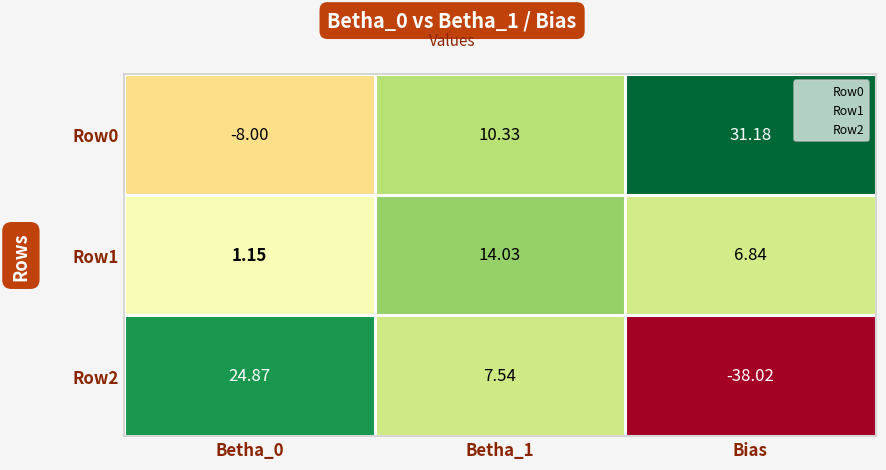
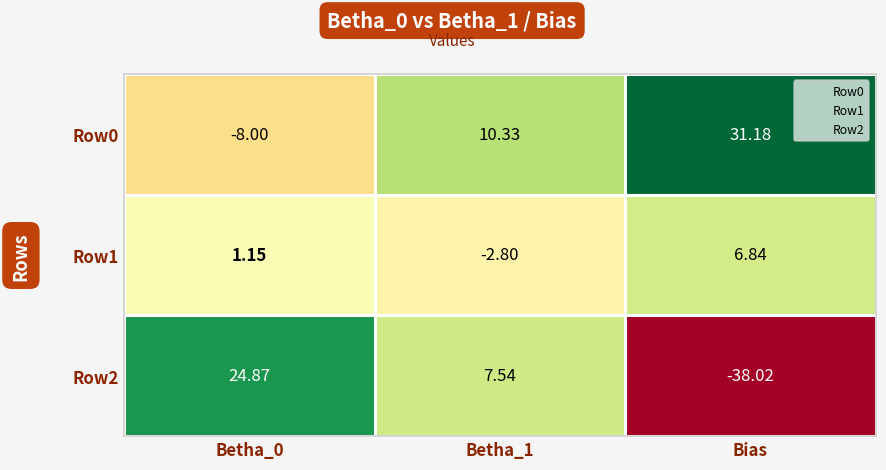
Row1, Betha_1: 14.03 -> -2.80
